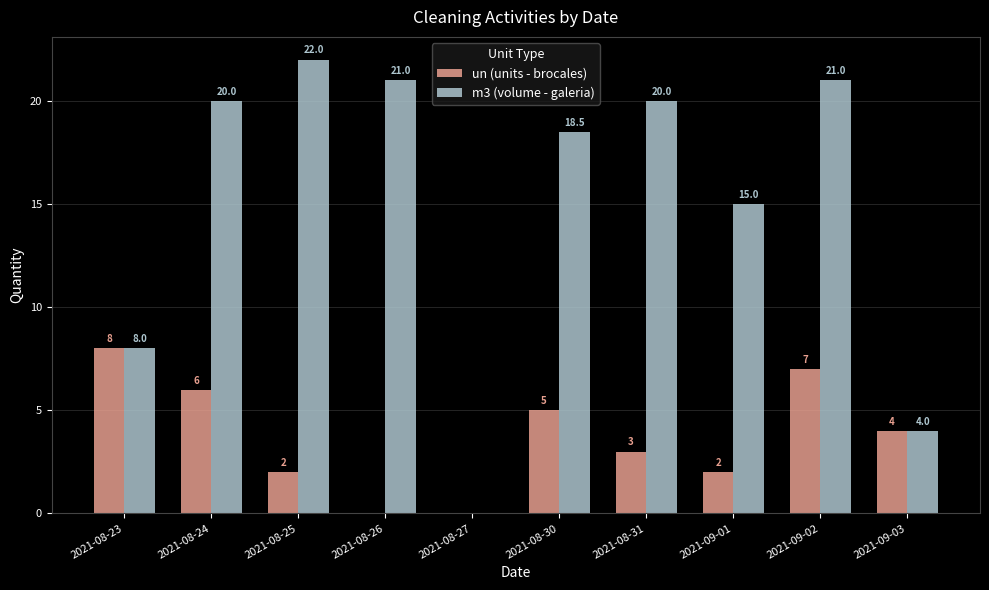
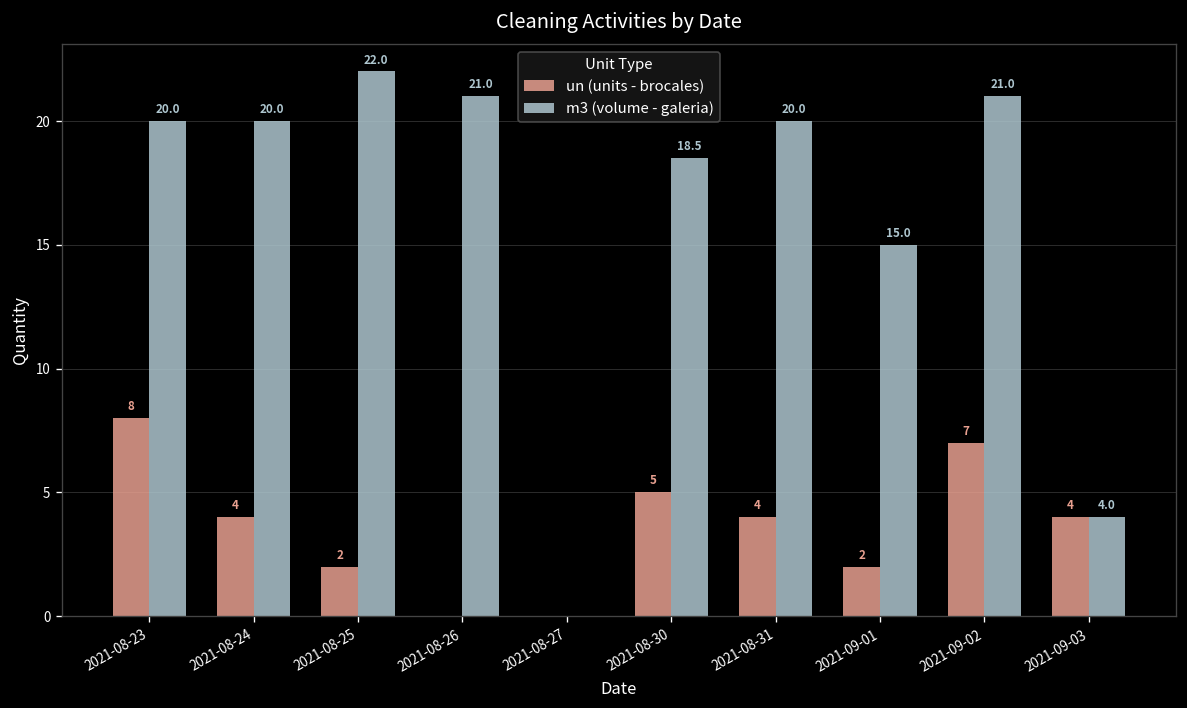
m3 (volume - galeria), 2021-08-23: 8.0 -> 20.0
un (units - brocales), 2021-08-24: 6 -> 4
un (units - brocales), 2021-08-31: 3 -> 4
